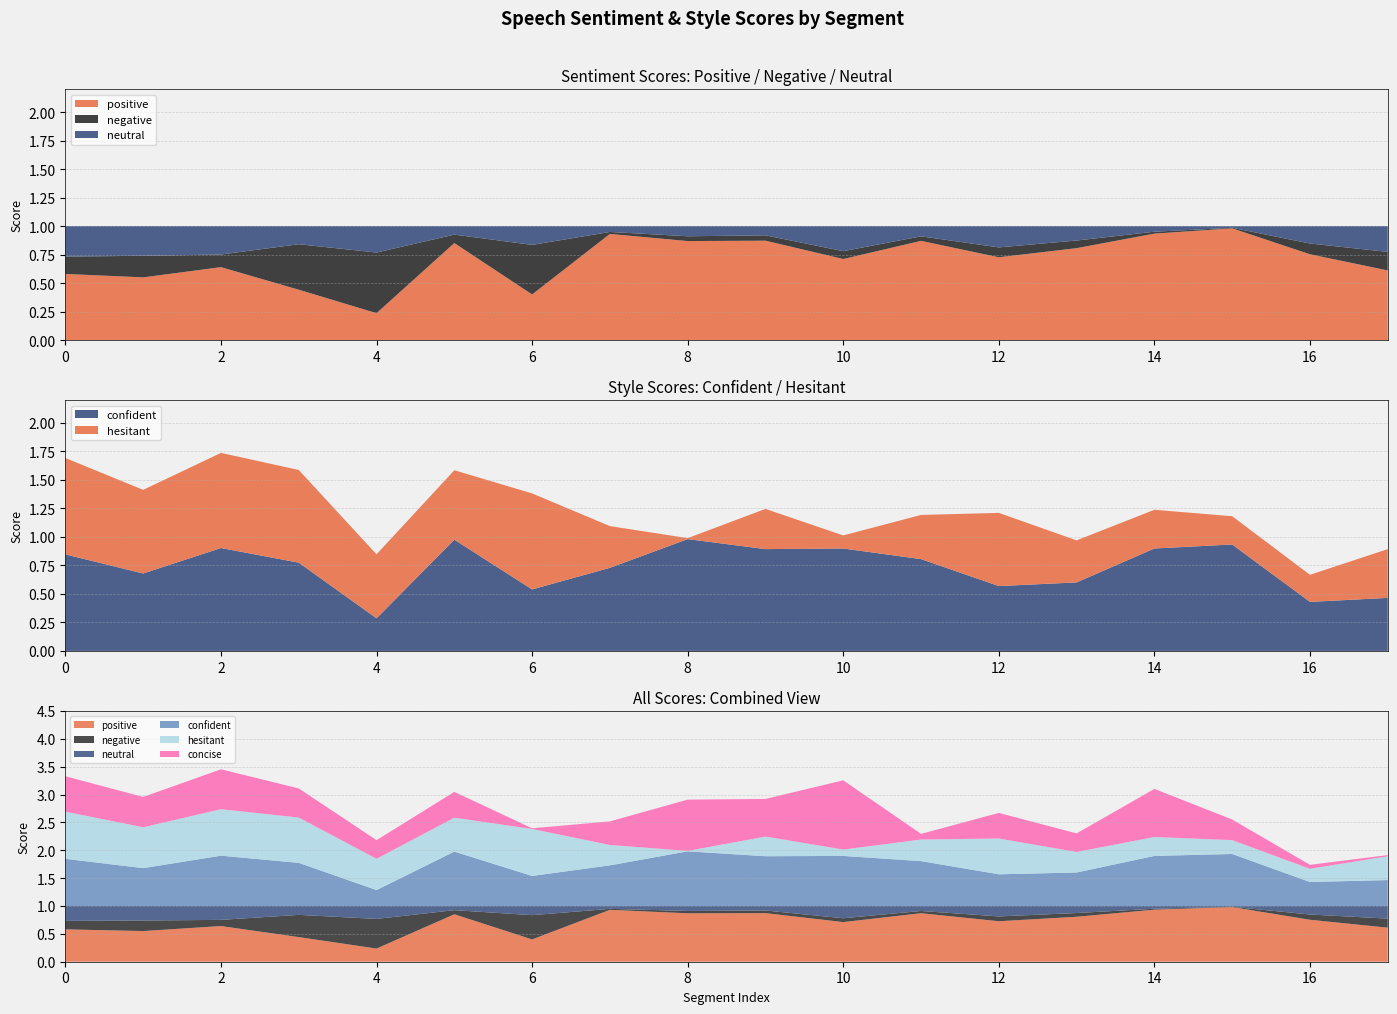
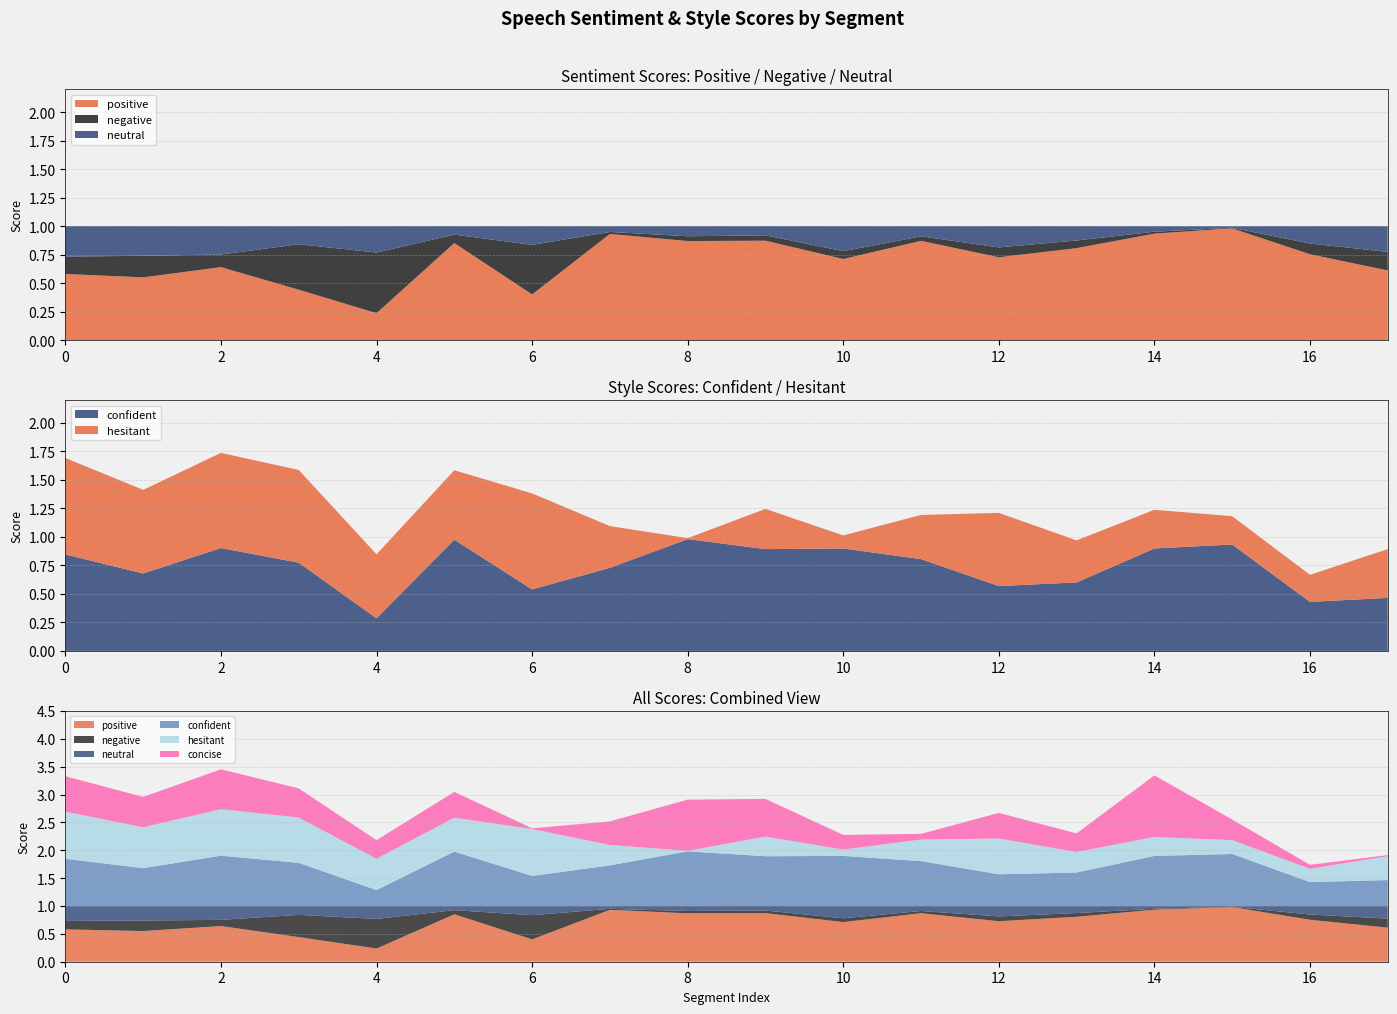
All Scores: Combined View, concise, 10: 1.2 -> 0.3
All Scores: Combined View, concise, 14: 0.9 -> 1.1
